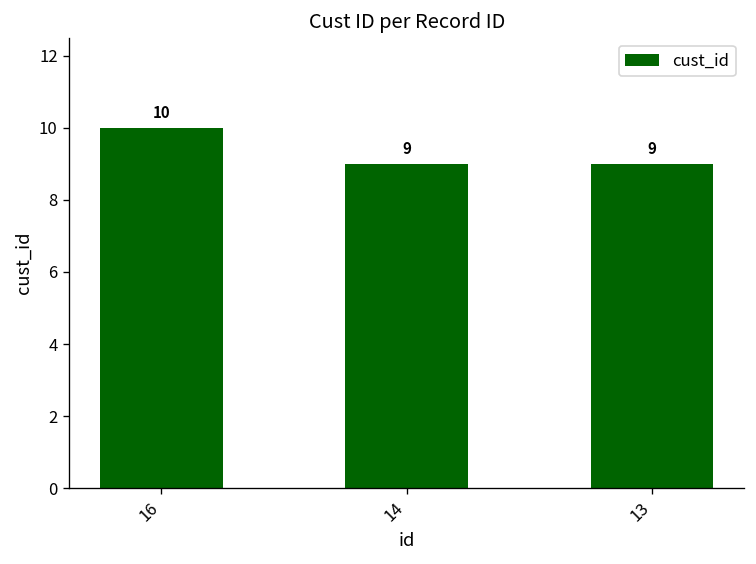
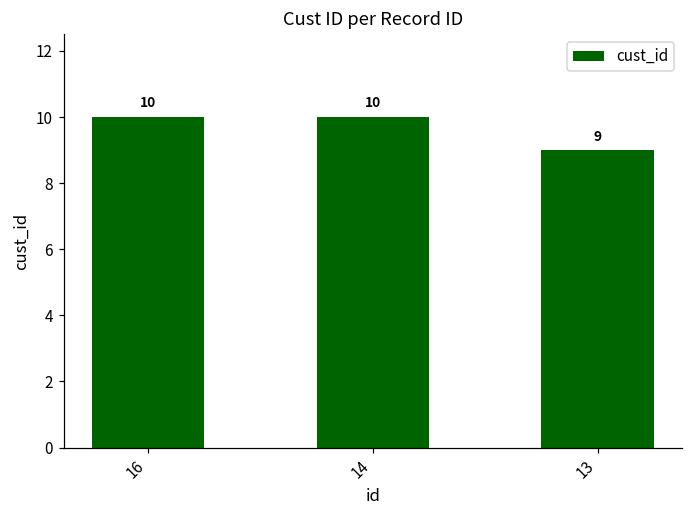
14: 9 -> 10
